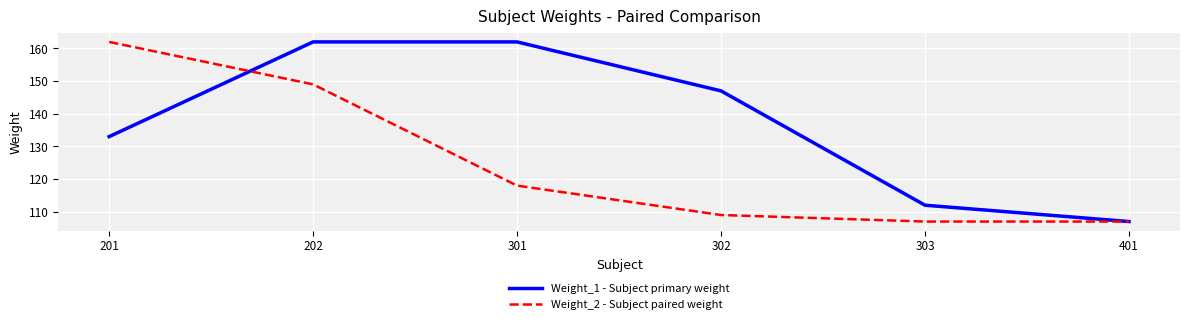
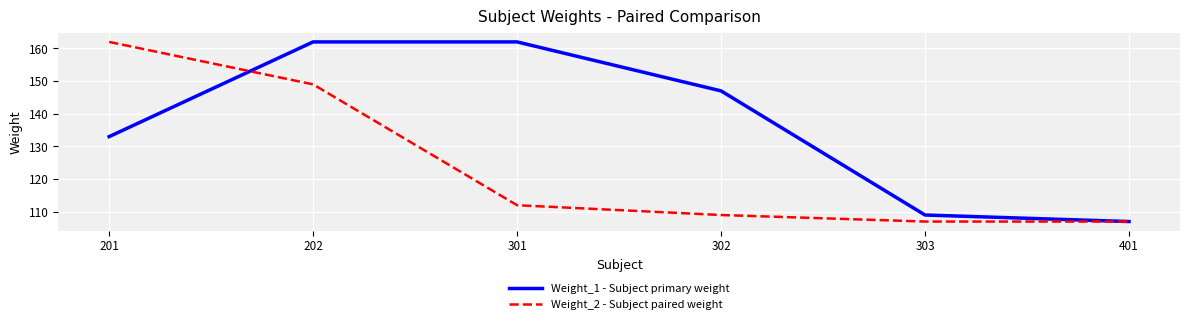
Weight_2 - Subject paired weight, 301: 118 -> 112
Weight_1 - Subject primary weight, 303: 112 -> 109
